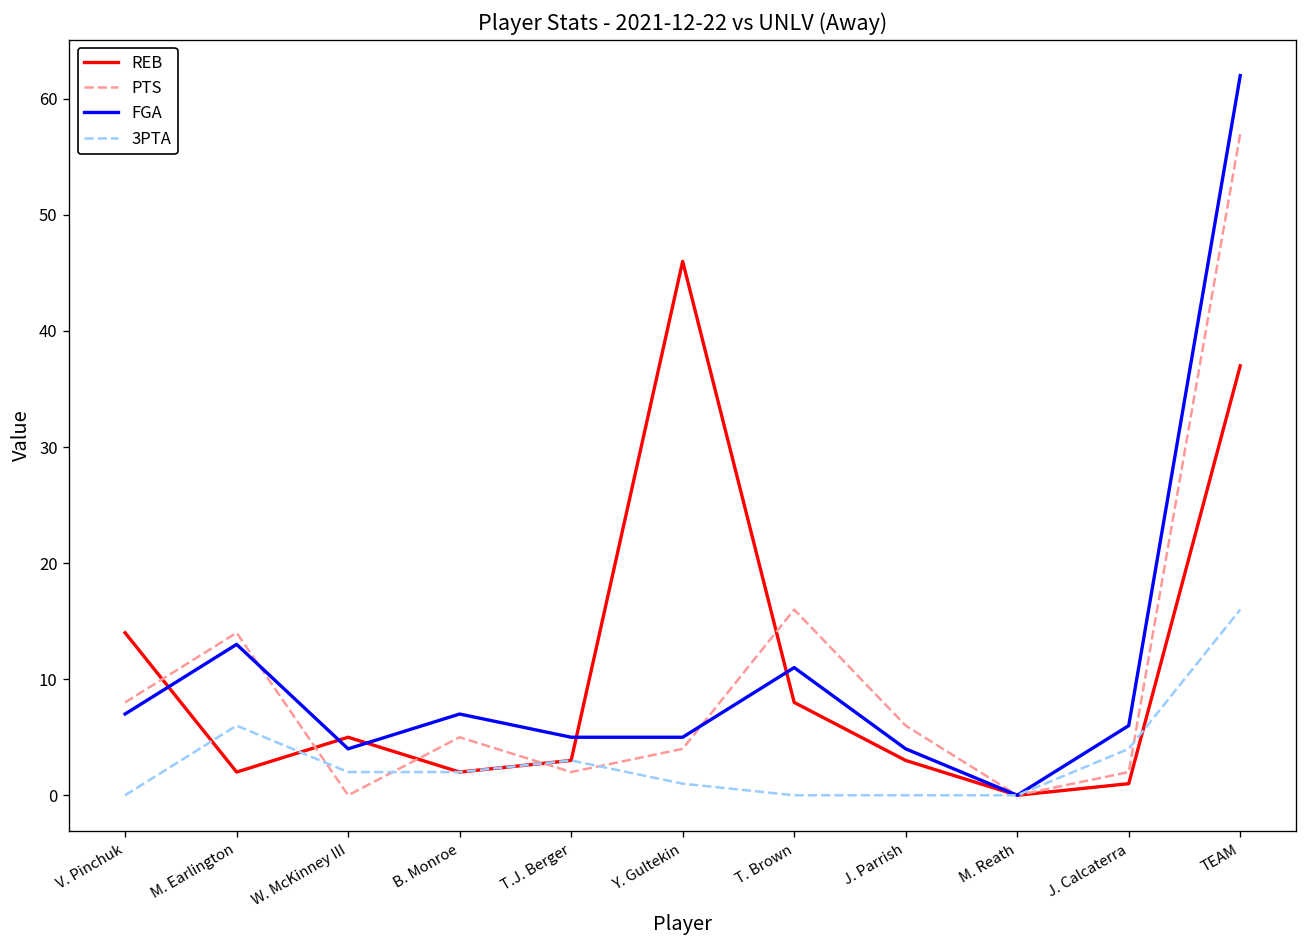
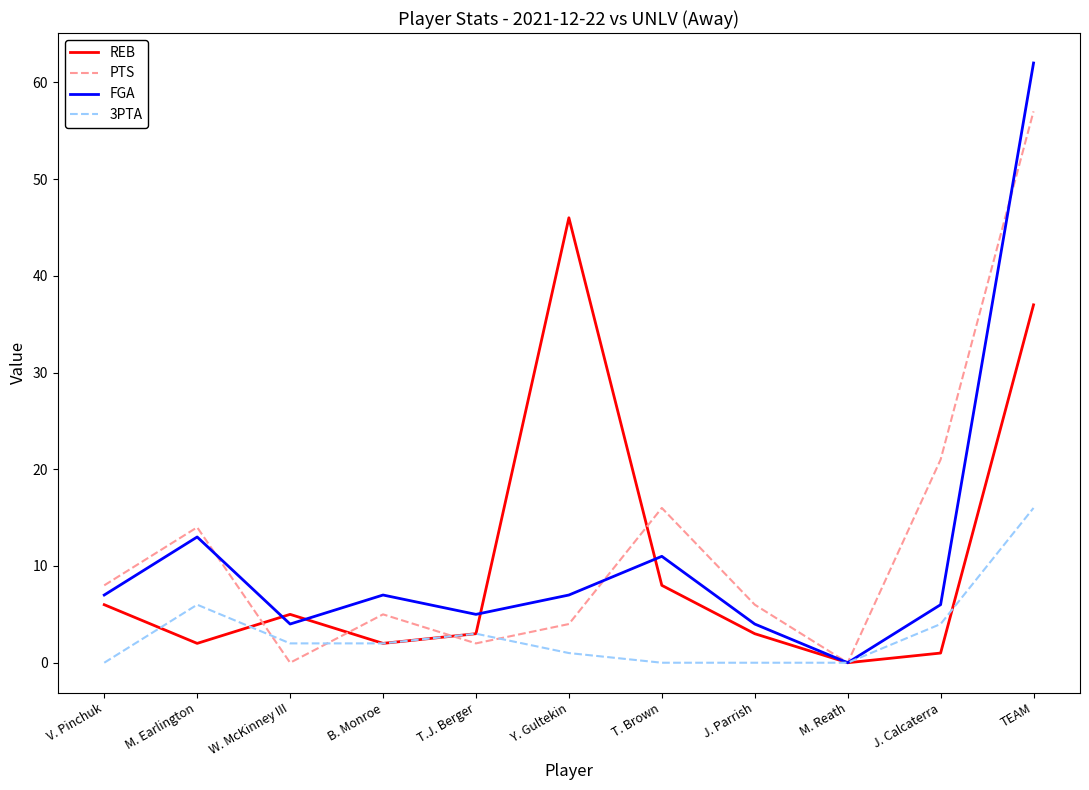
REB, V. Pinchuk: 14 -> 6
FGA, Y. Gultekin: 5 -> 7
PTS, J. Calcaterra: 2 -> 21
